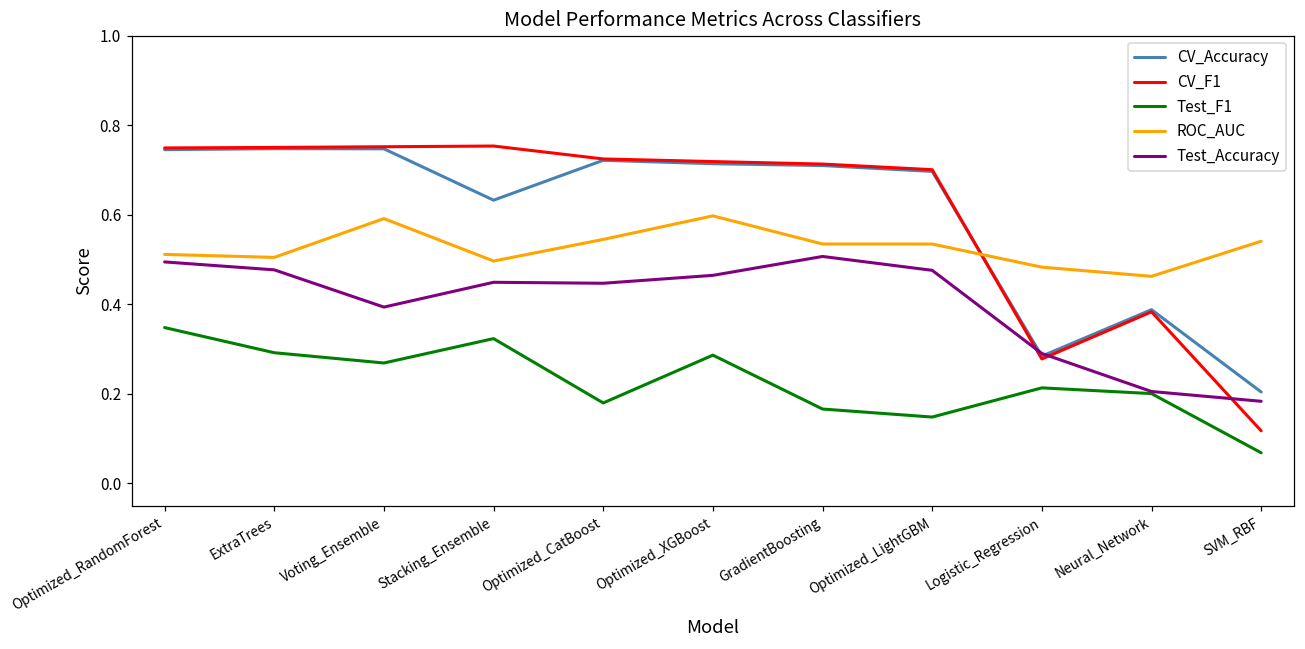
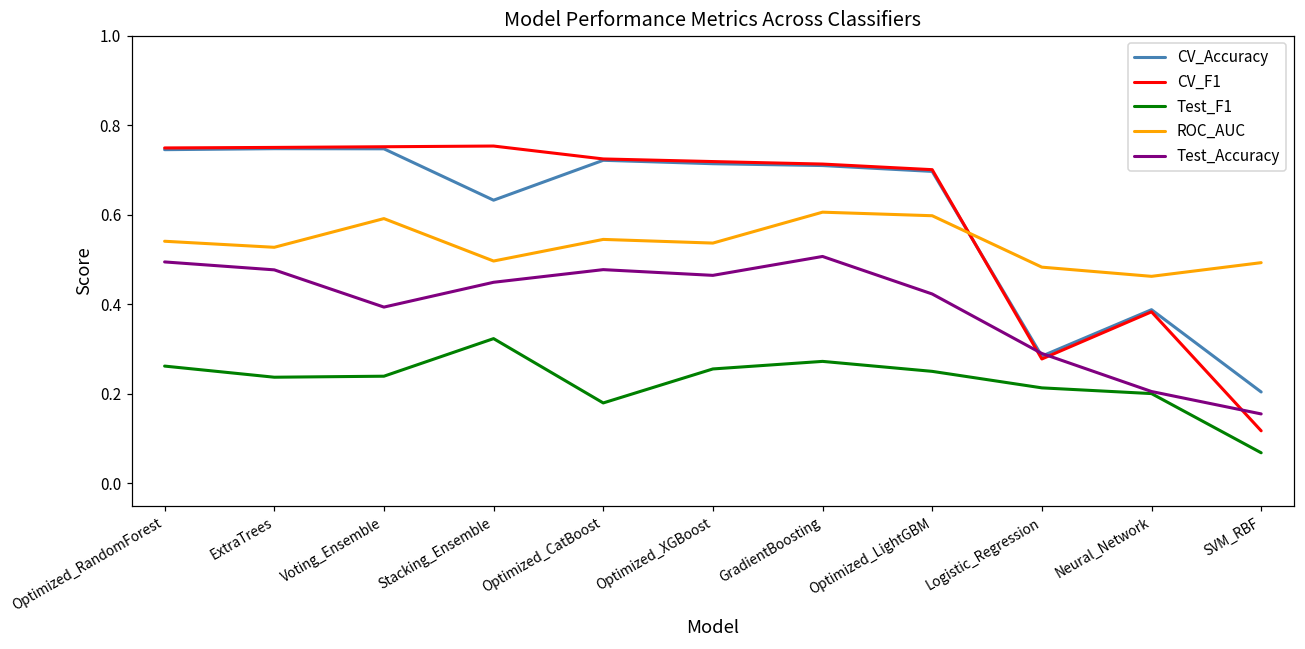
Test_F1, Optimized_RandomForest: 0.35 -> 0.26
ROC_AUC, Optimized_RandomForest: 0.51 -> 0.54
Test_F1, ExtraTrees: 0.29 -> 0.24
ROC_AUC, ExtraTrees: 0.50 -> 0.53
Test_F1, Voting_Ensemble: 0.27 -> 0.24
Test_Accuracy, Optimized_CatBoost: 0.45 -> 0.48
Test_F1, Optimized_XGBoost: 0.29 -> 0.26
ROC_AUC, Optimized_XGBoost: 0.60 -> 0.54
Test_F1, GradientBoosting: 0.17 -> 0.27
ROC_AUC, GradientBoosting: 0.53 -> 0.61
Test_F1, Optimized_LightGBM: 0.15 -> 0.25
ROC_AUC, Optimized_LightGBM: 0.53 -> 0.60
Test_Accuracy, Optimized_LightGBM: 0.48 -> 0.42
ROC_AUC, SVM_RBF: 0.54 -> 0.49
Test_Accuracy, SVM_RBF: 0.18 -> 0.15
